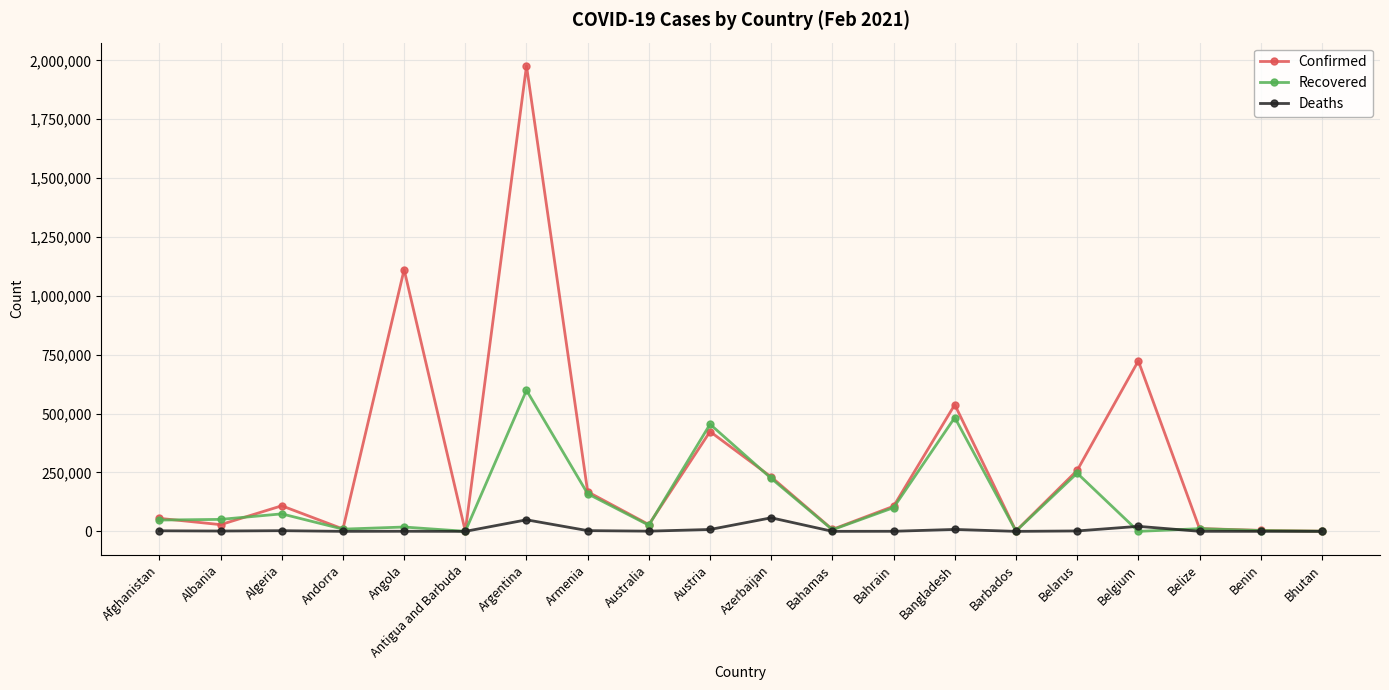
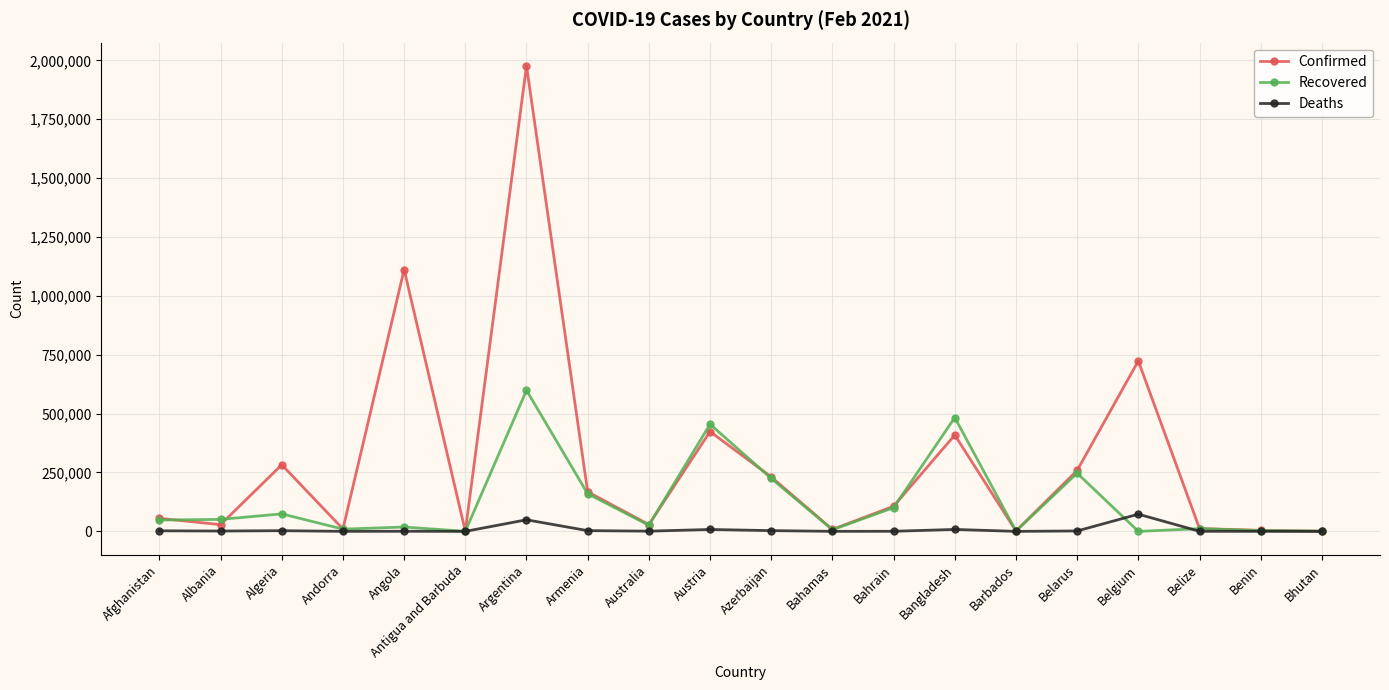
Confirmed, Algeria: 110,000 -> 280,000
Deaths, Azerbaijan: 60,000 -> 0
Confirmed, Bangladesh: 540,000 -> 410,000
Deaths, Belgium: 20,000 -> 70,000
